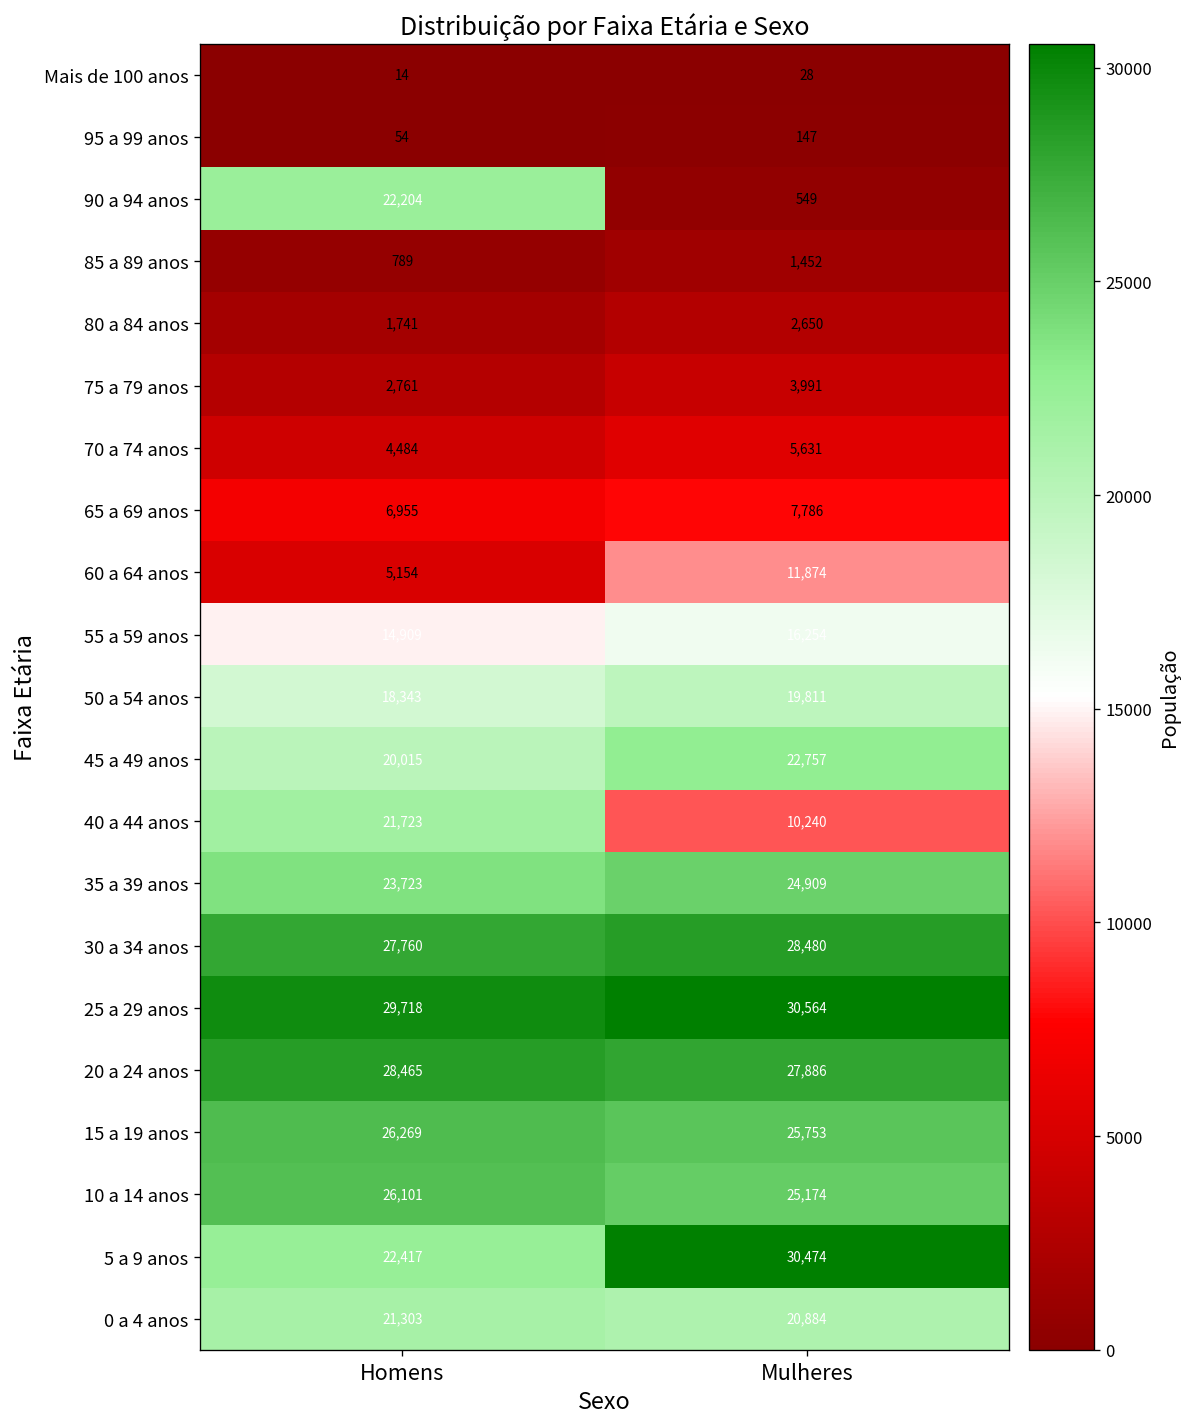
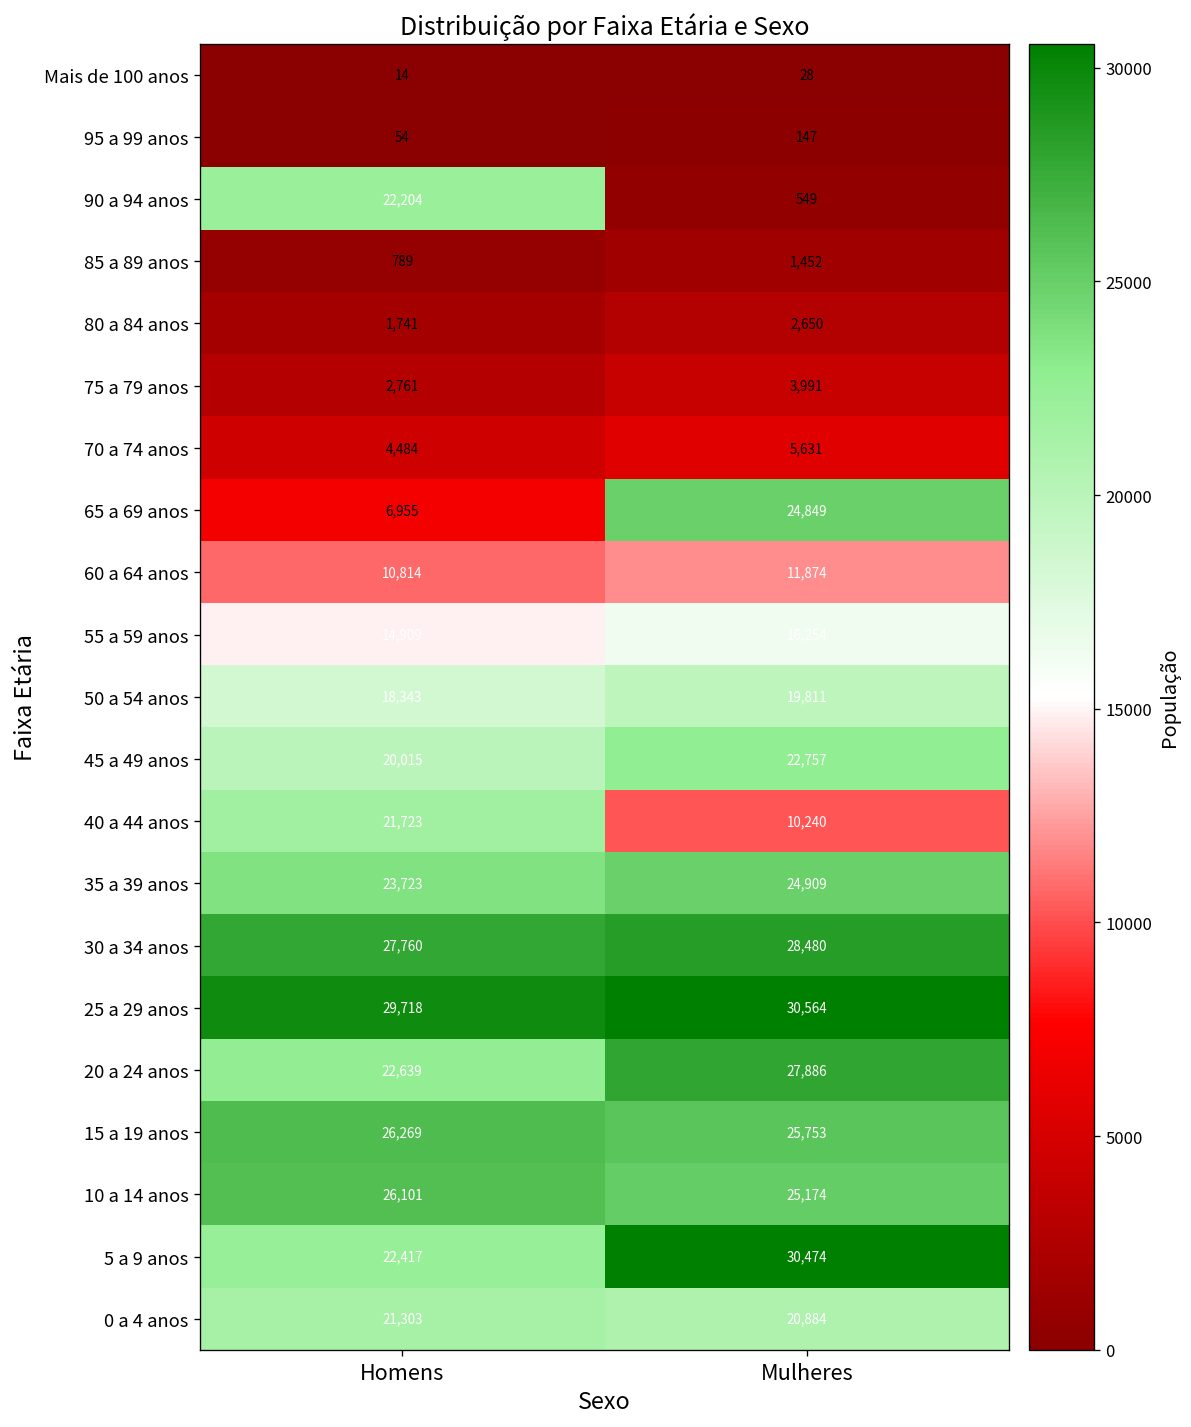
65 a 69 anos, Mulheres: 7,786 -> 24,849
60 a 64 anos, Homens: 5,154 -> 10,814
20 a 24 anos, Homens: 28,465 -> 22,639
